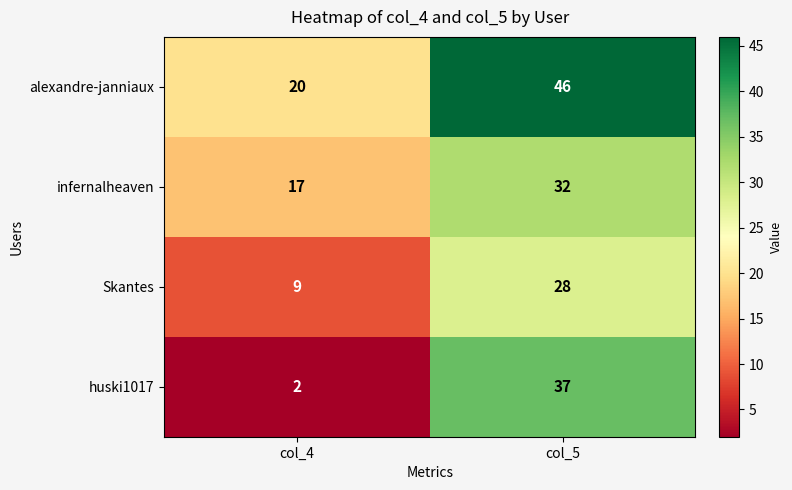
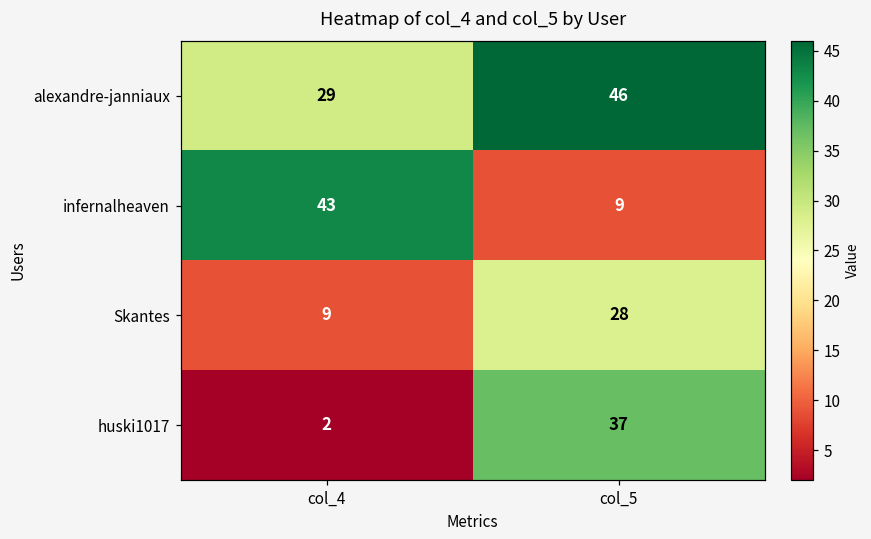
alexandre-janniaux, col_4: 20 -> 29
infernalheaven, col_4: 17 -> 43
infernalheaven, col_5: 32 -> 9
